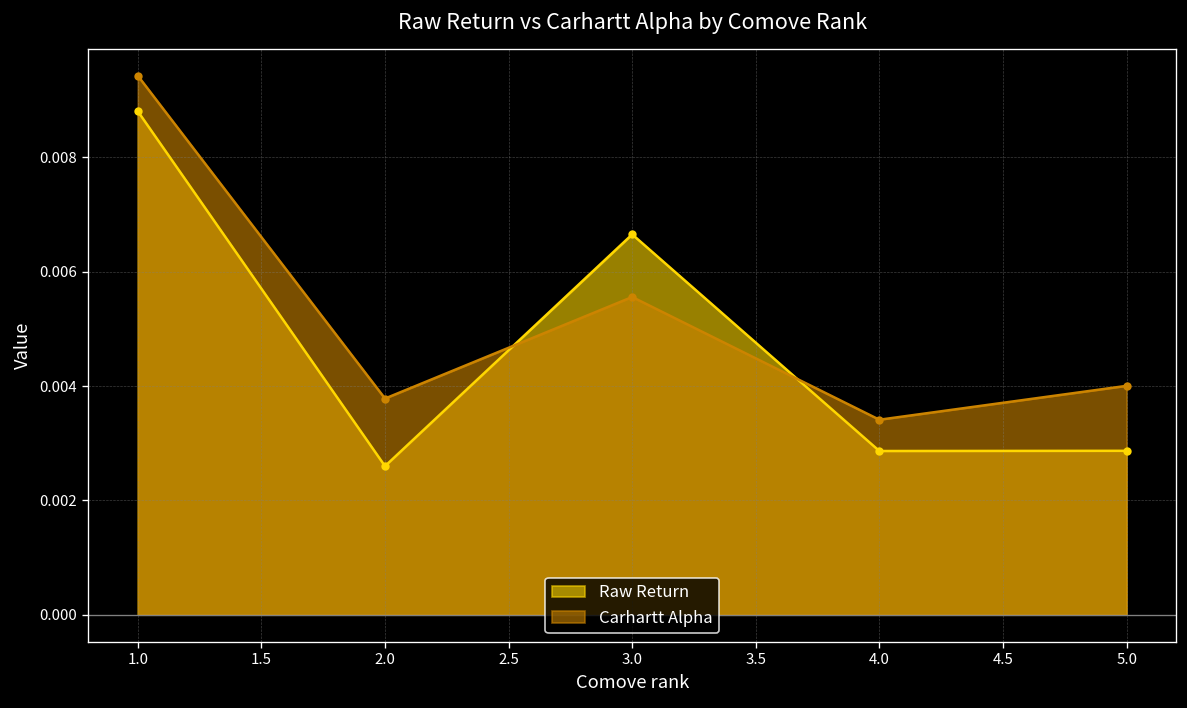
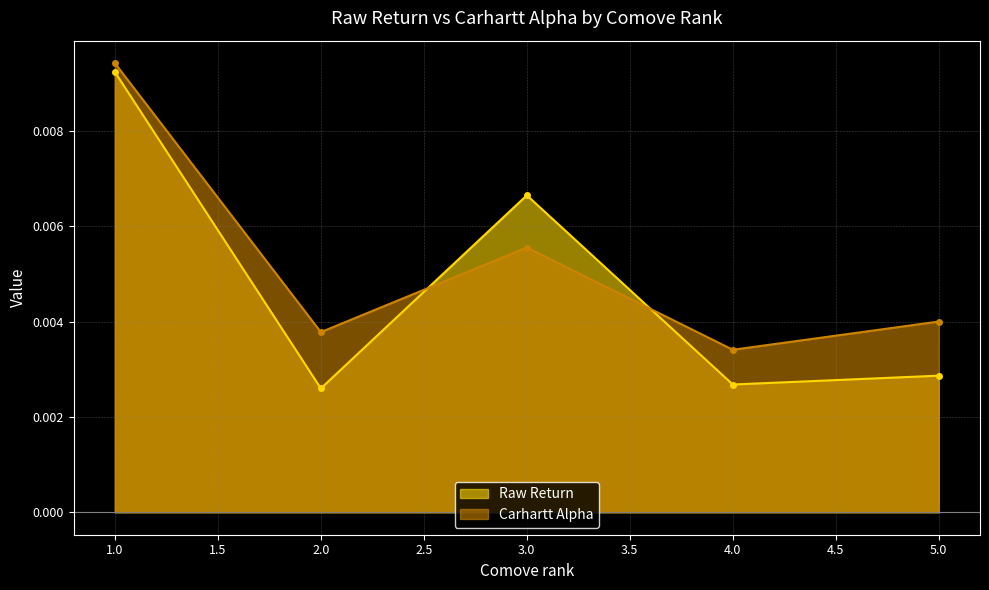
Raw Return, 1.0: 0.0088 -> 0.0092
Raw Return, 4.0: 0.0029 -> 0.0027
